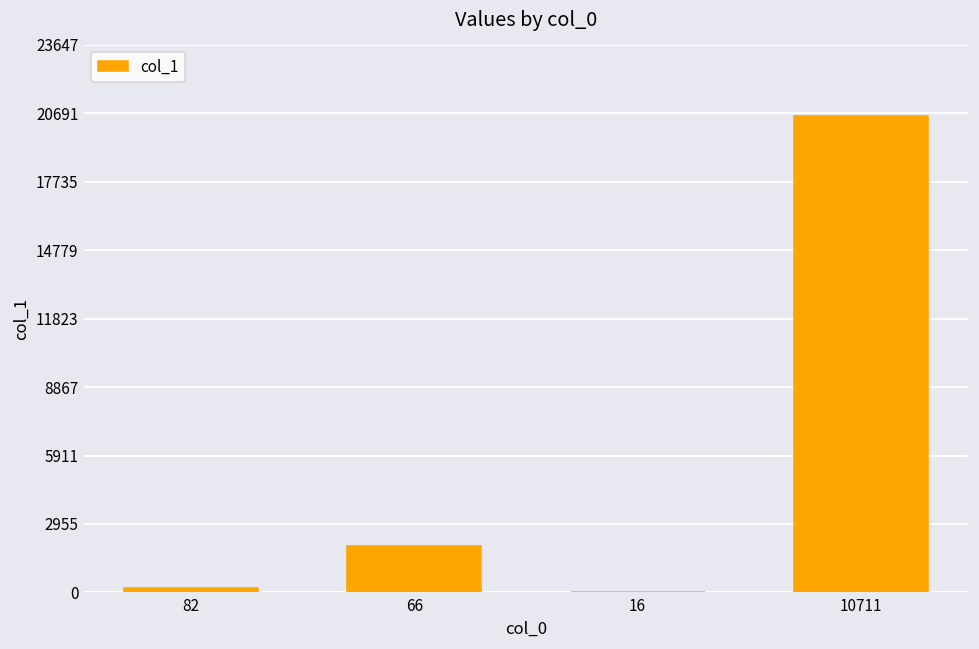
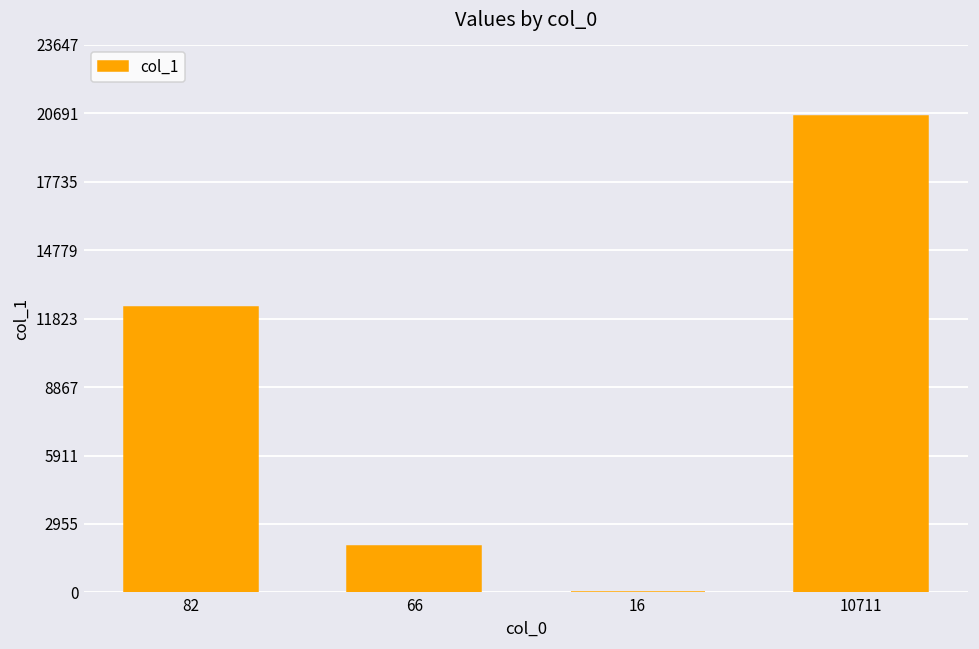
82: 200 -> 12300
